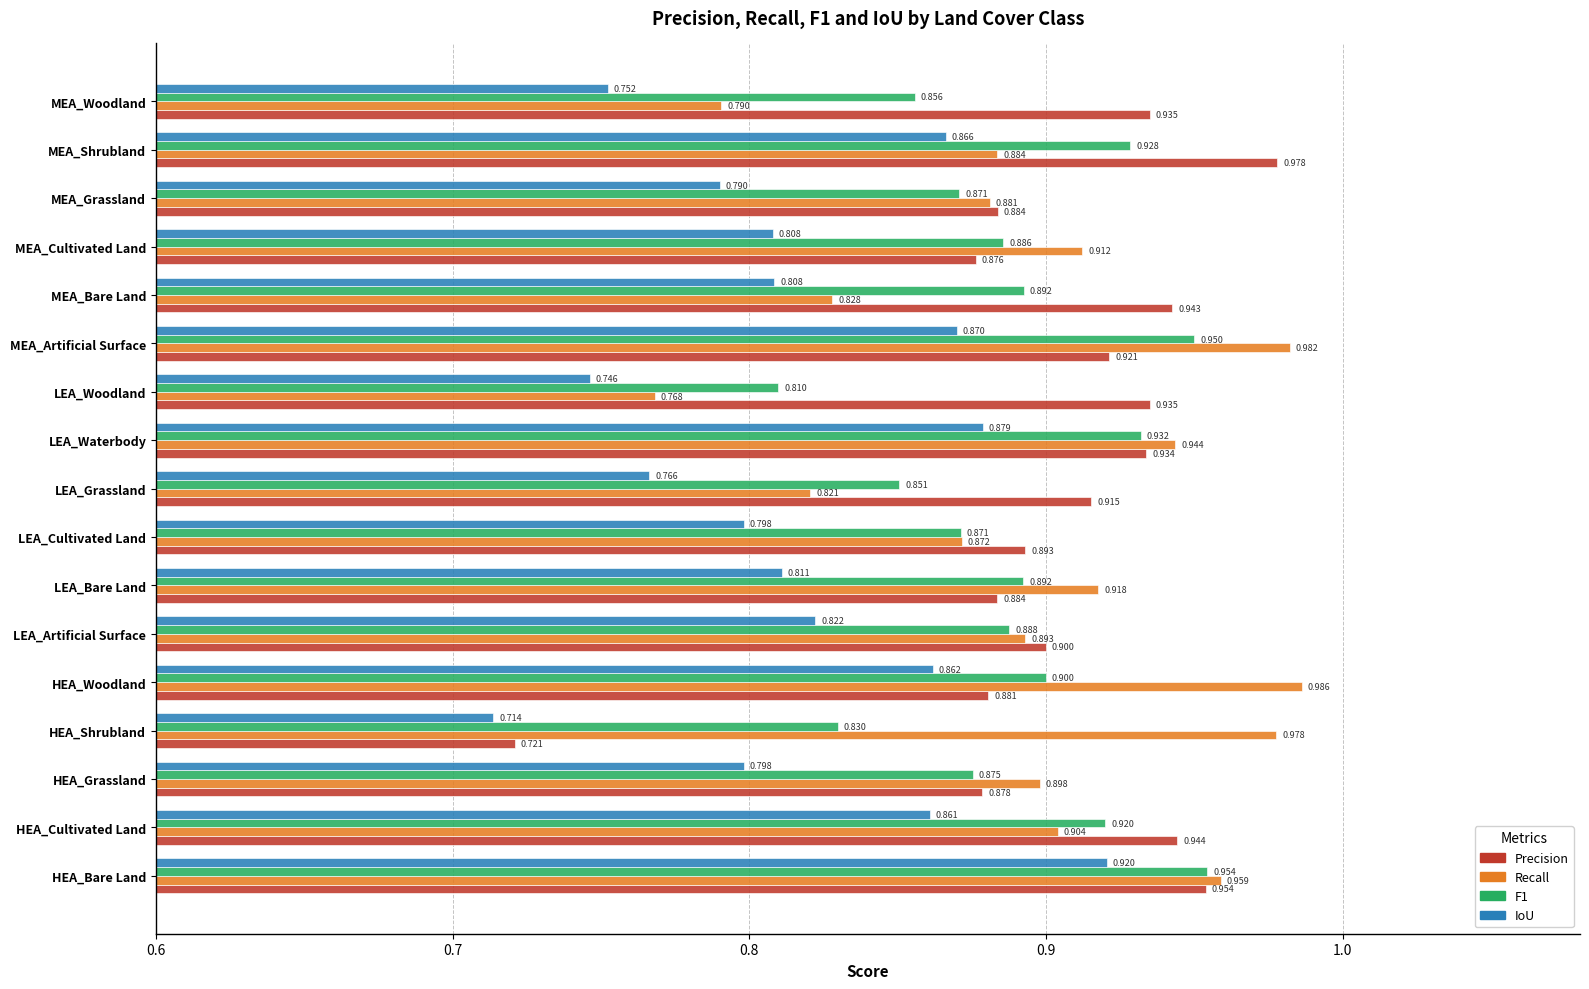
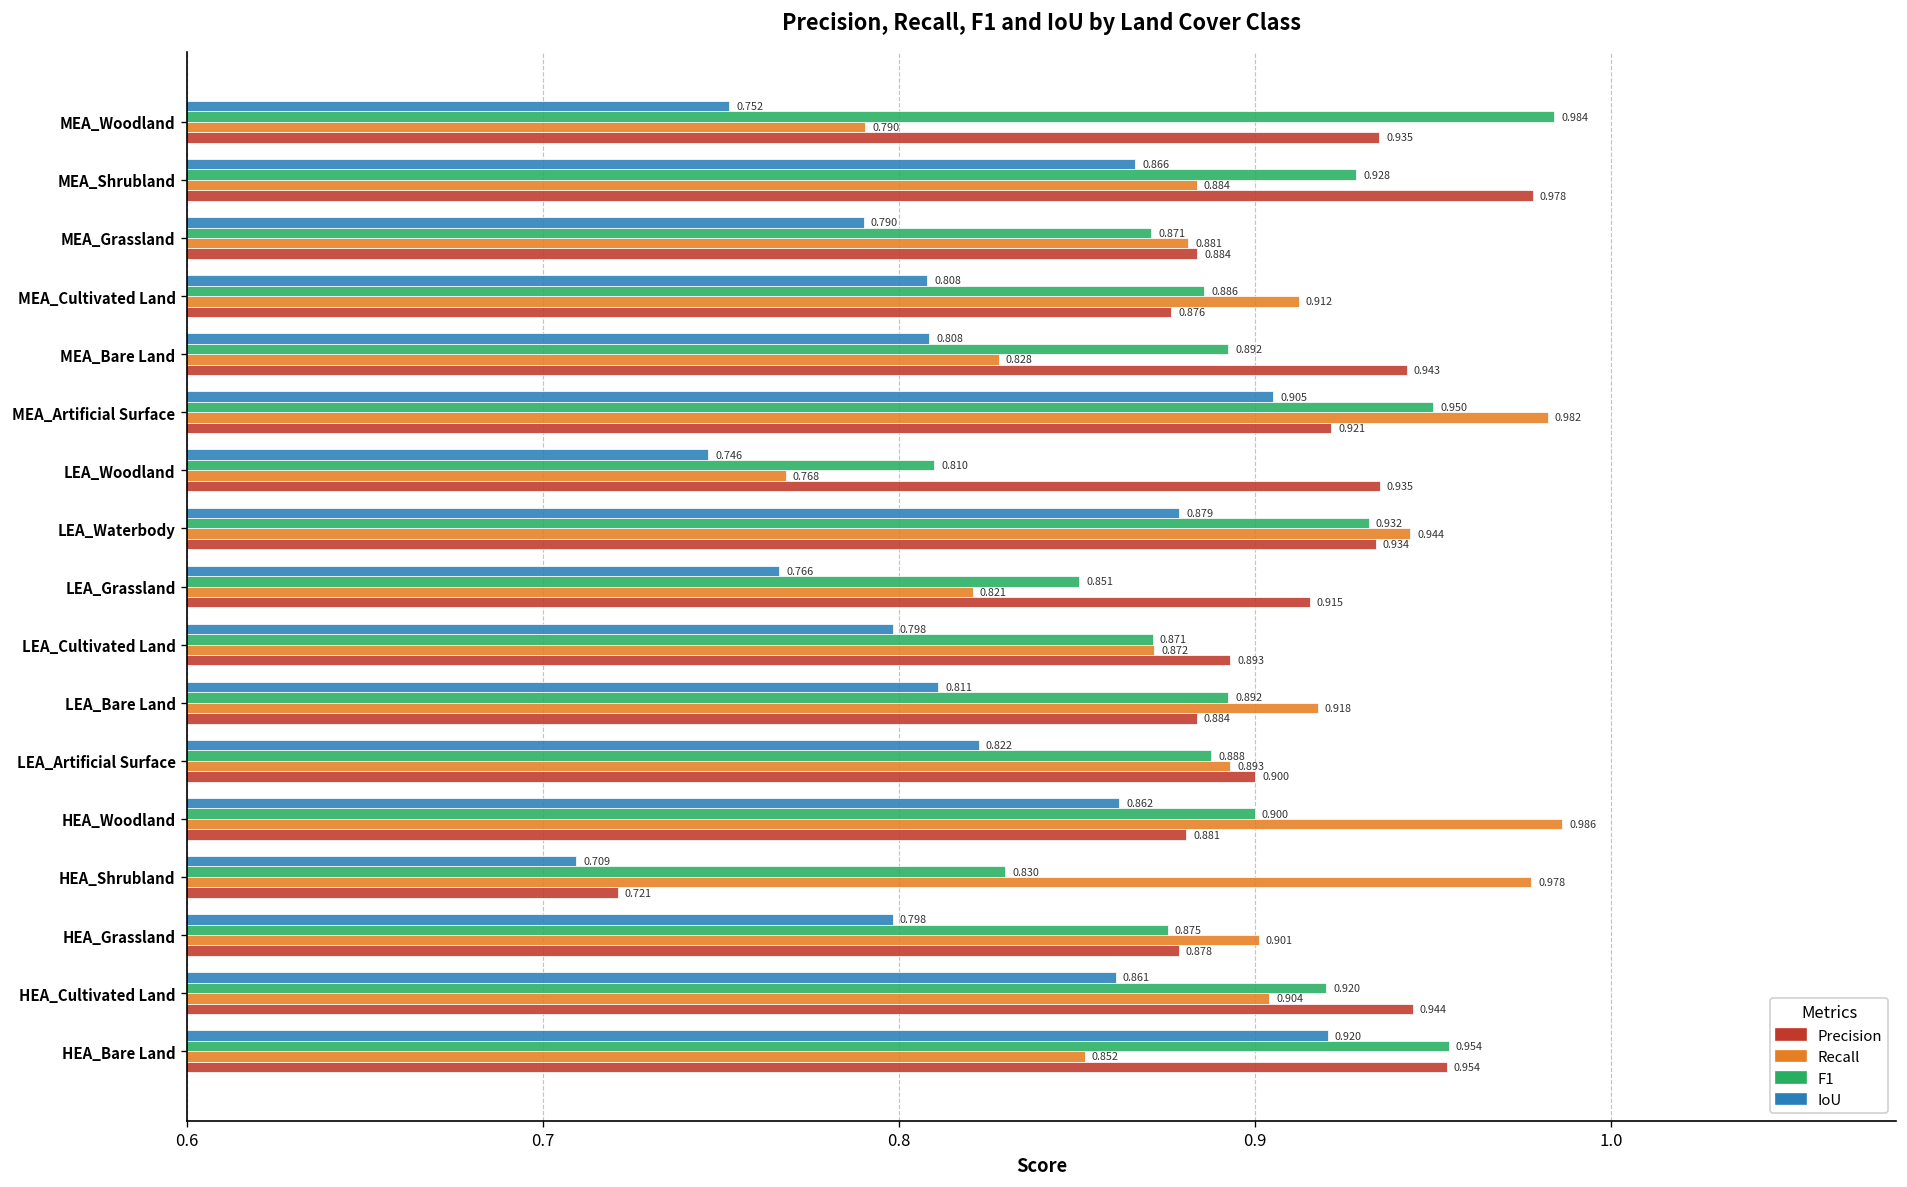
F1, MEA_Woodland: 0.856 -> 0.984
IoU, MEA_Artificial Surface: 0.870 -> 0.905
IoU, HEA_Shrubland: 0.714 -> 0.709
Recall, HEA_Grassland: 0.898 -> 0.901
Recall, HEA_Bare Land: 0.959 -> 0.852
